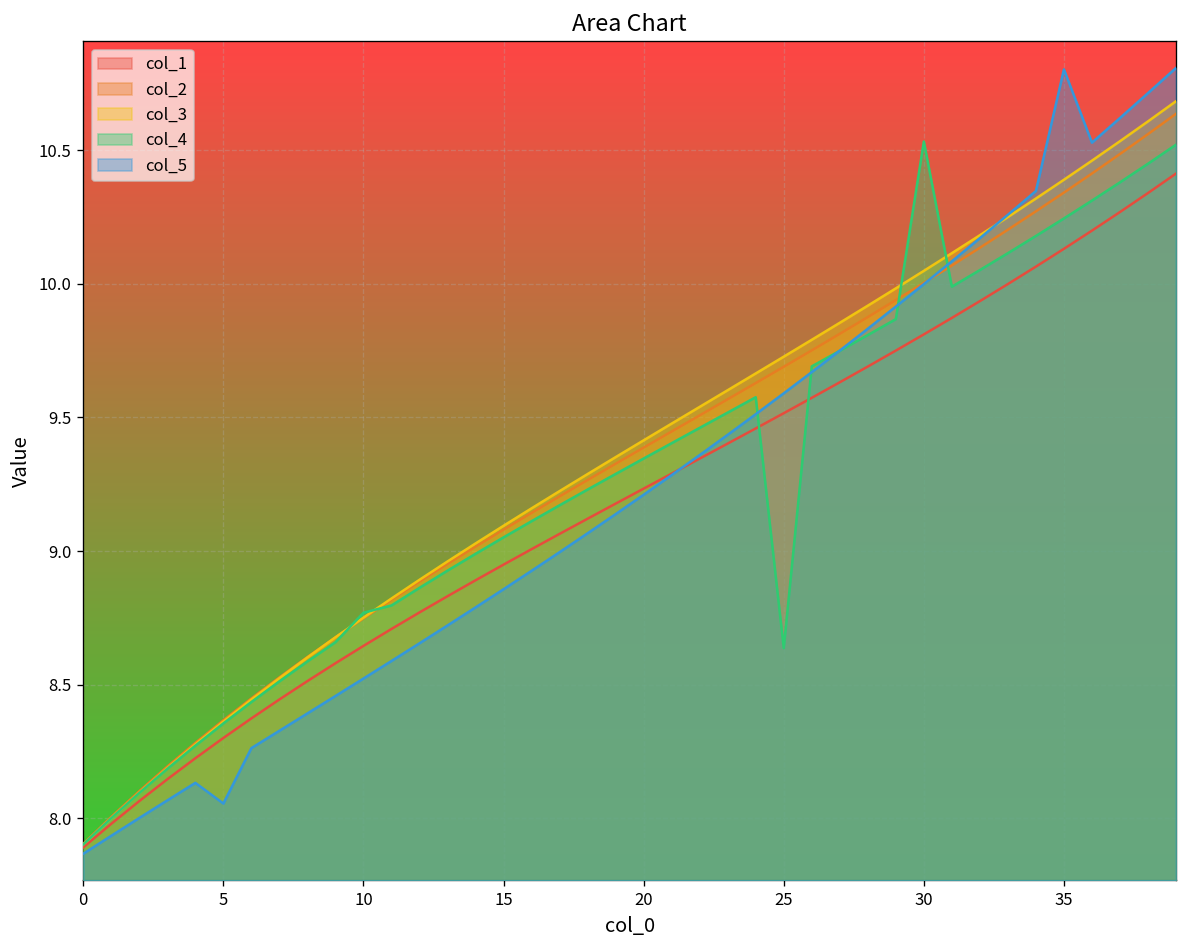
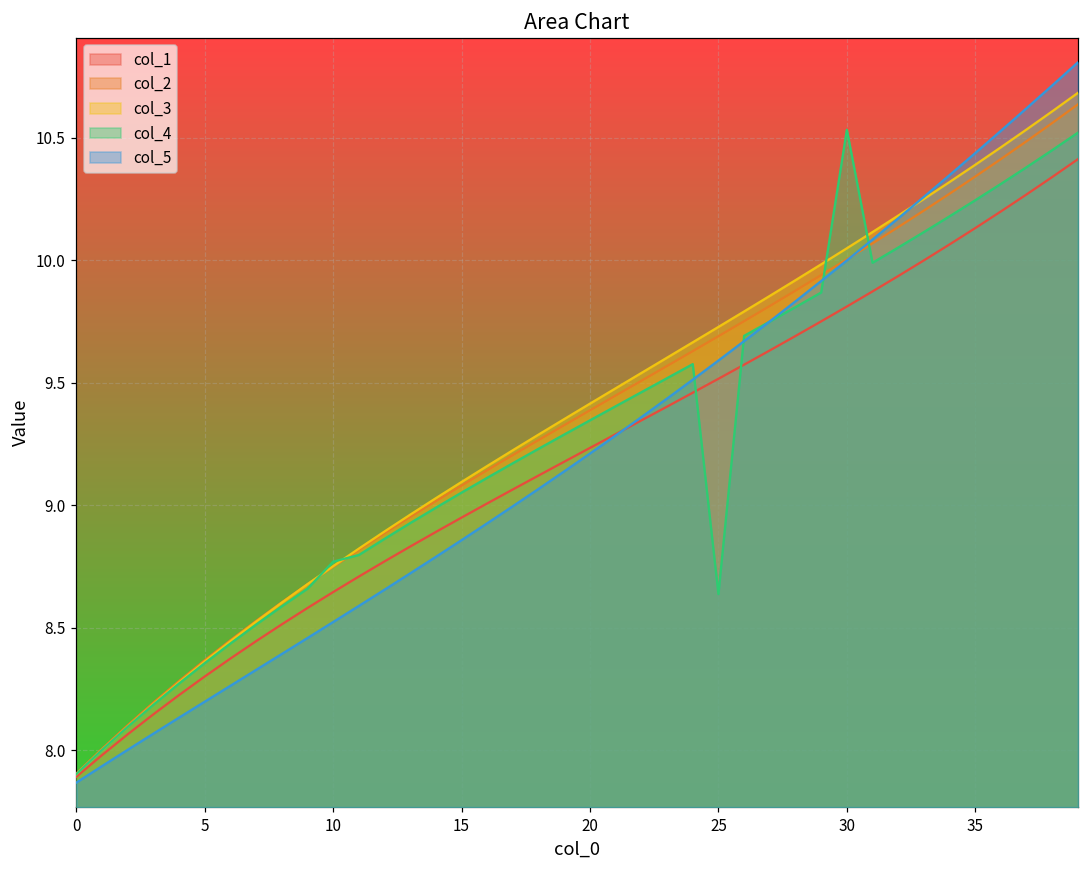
col_5, 5: 8.06 -> 8.20
col_5, 35: 10.80 -> 10.44
